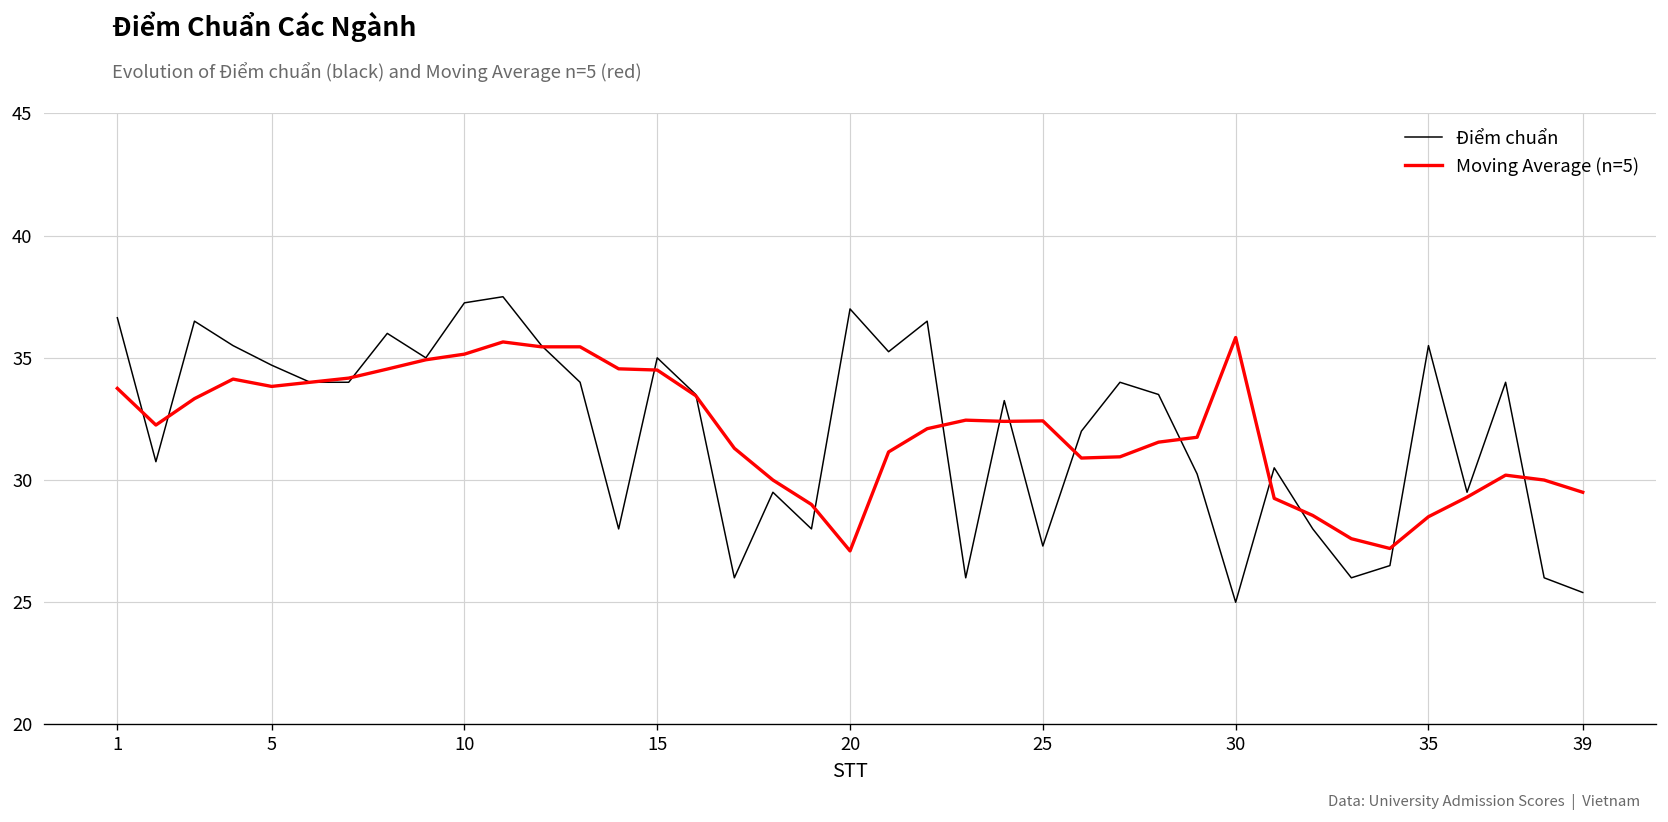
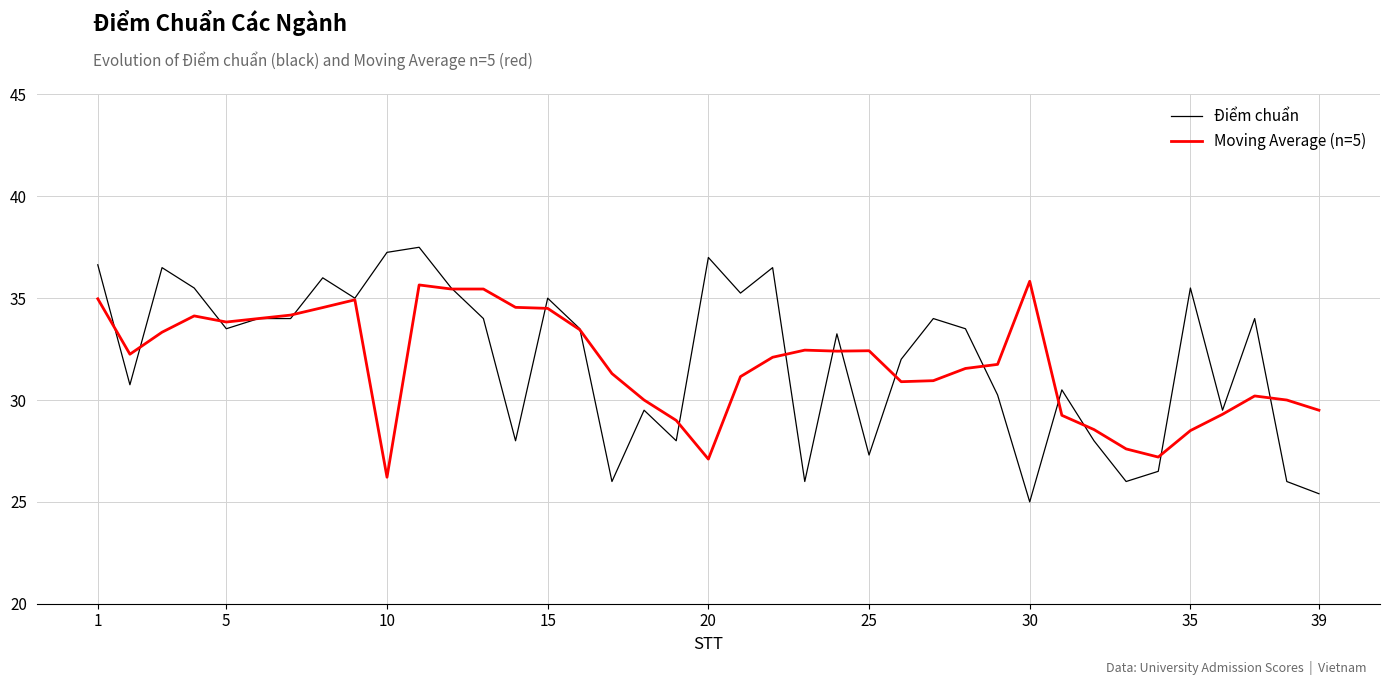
Moving Average (n=5), 1: 33.8 -> 35.0
Điểm chuẩn, 5: 34.7 -> 33.5
Moving Average (n=5), 10: 35.2 -> 26.2
